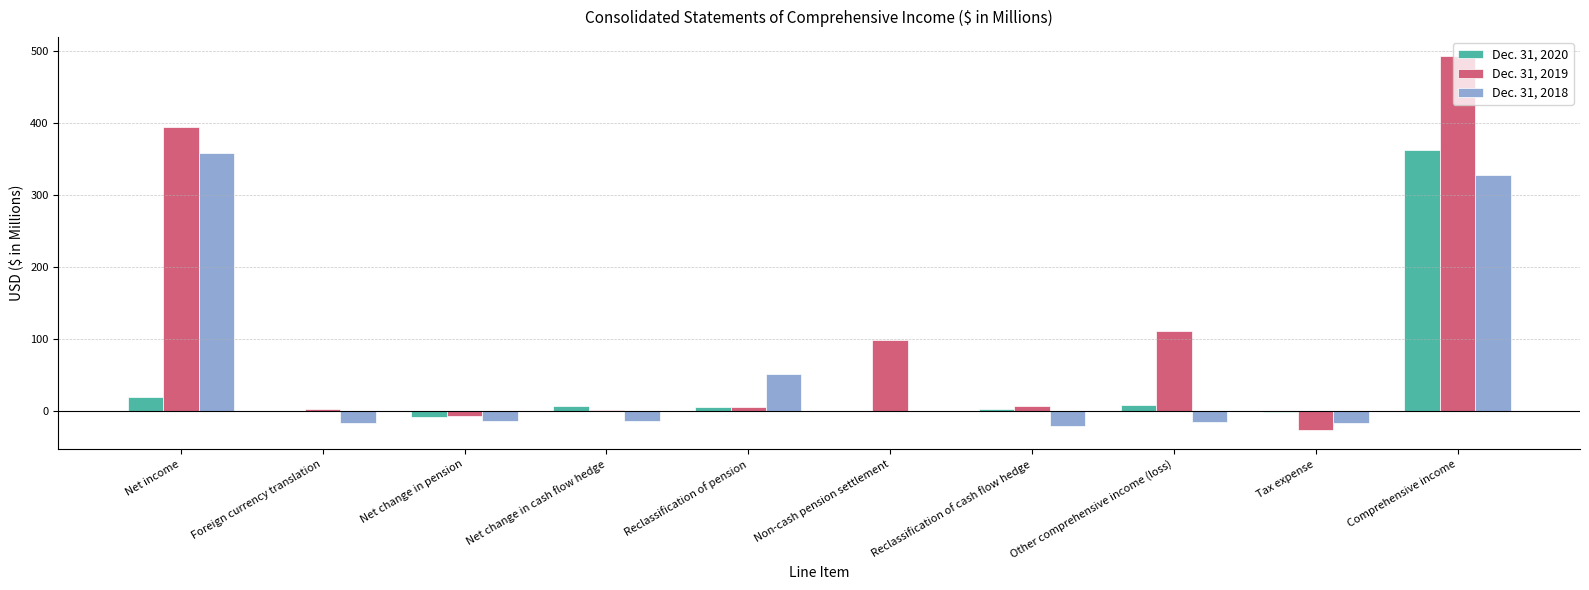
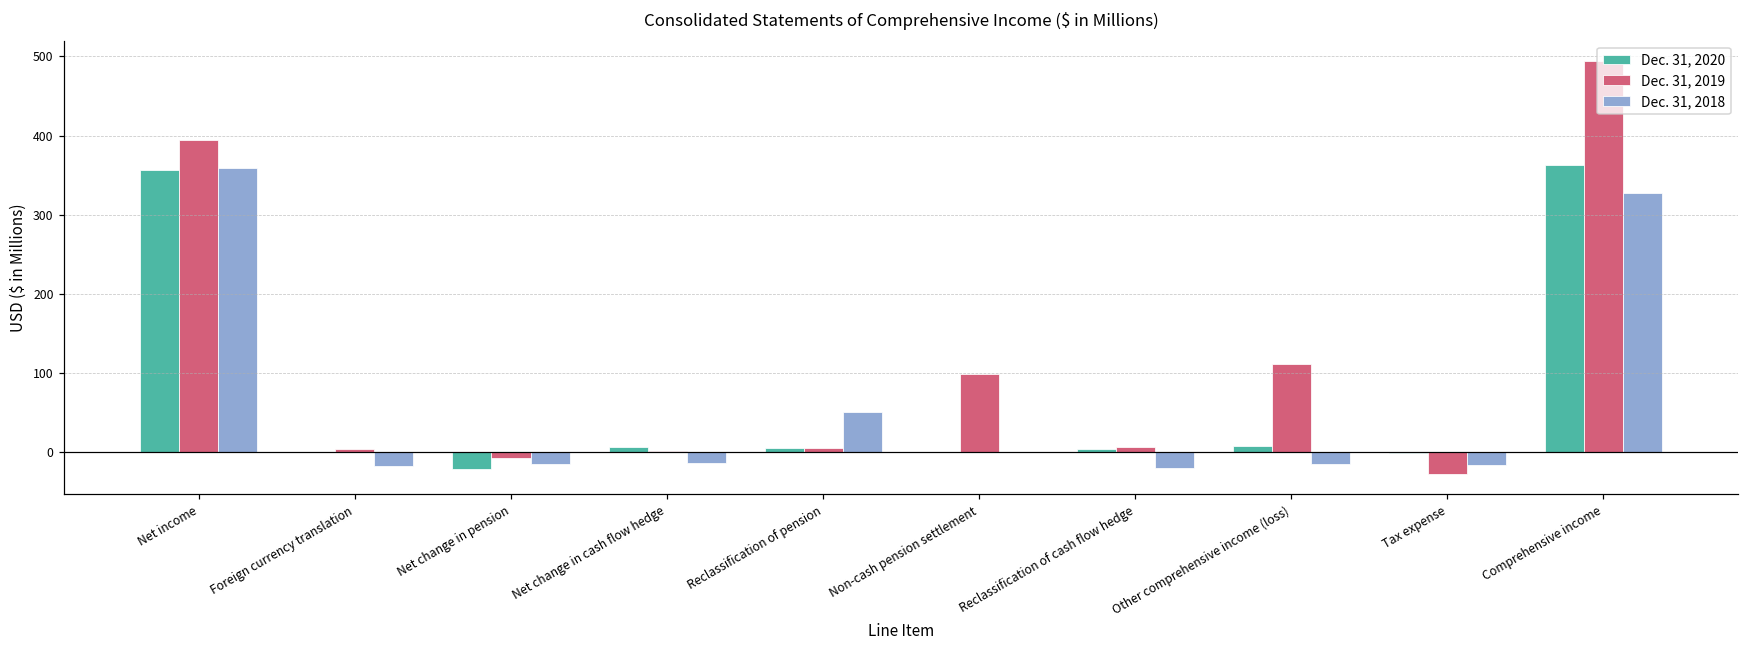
Dec. 31, 2020, Net income: 20 -> 360
Dec. 31, 2020, Net change in pension: -10 -> -20
